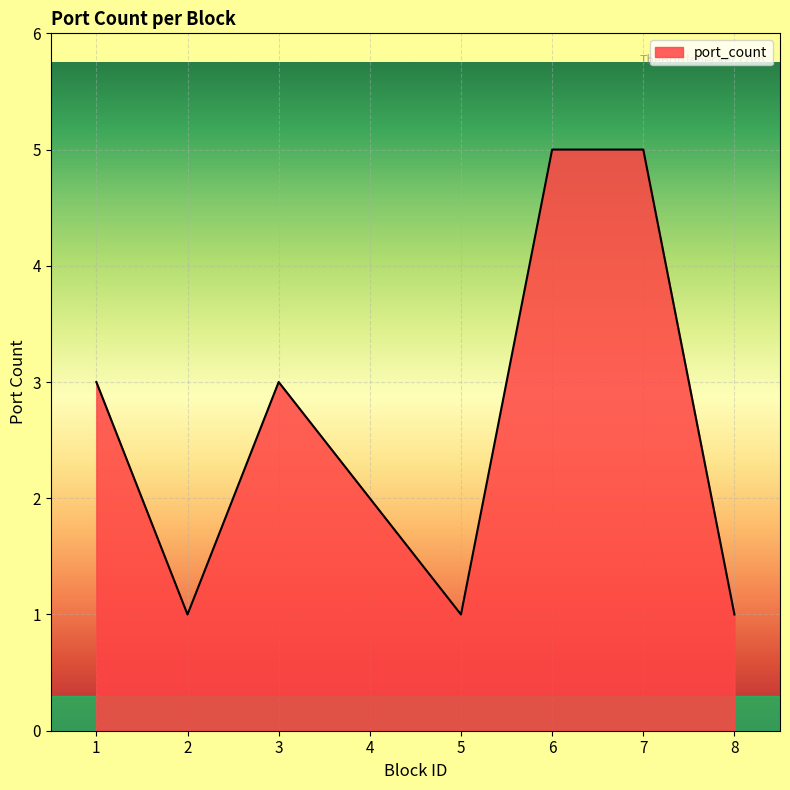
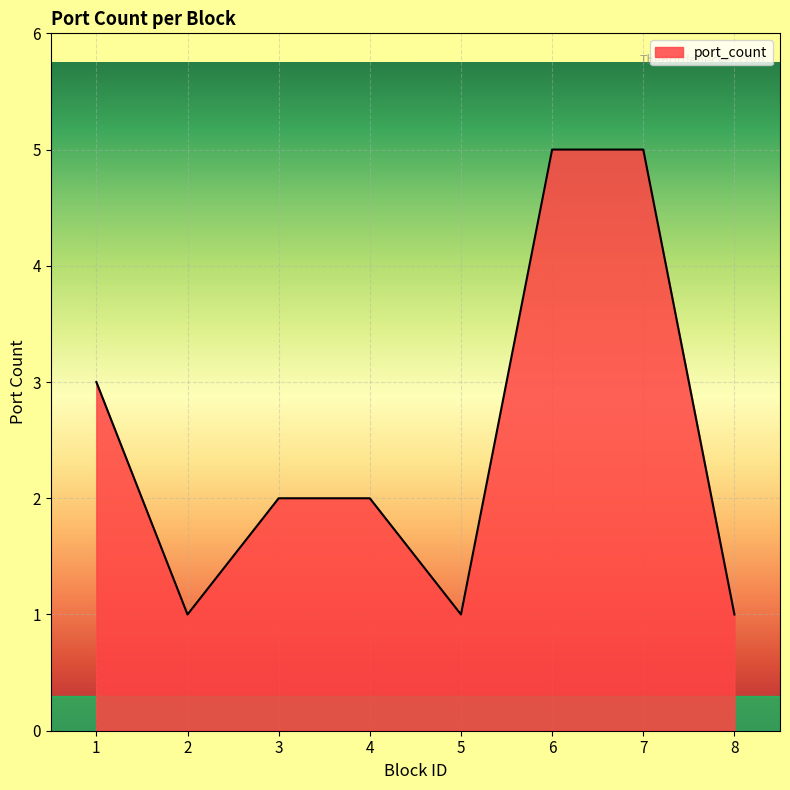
3: 3 -> 2
